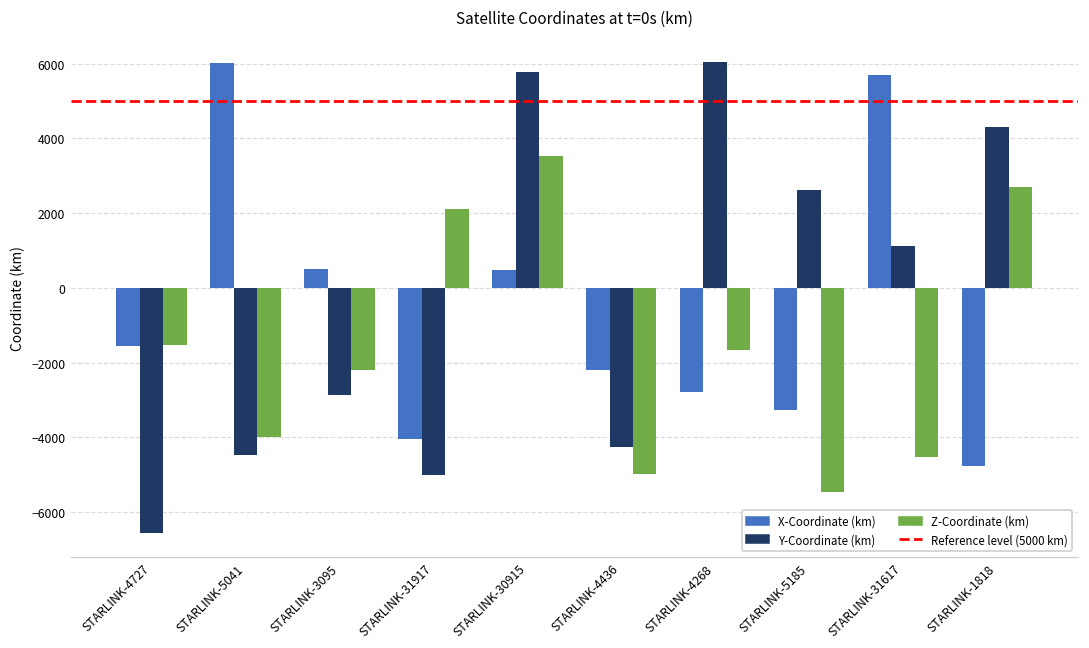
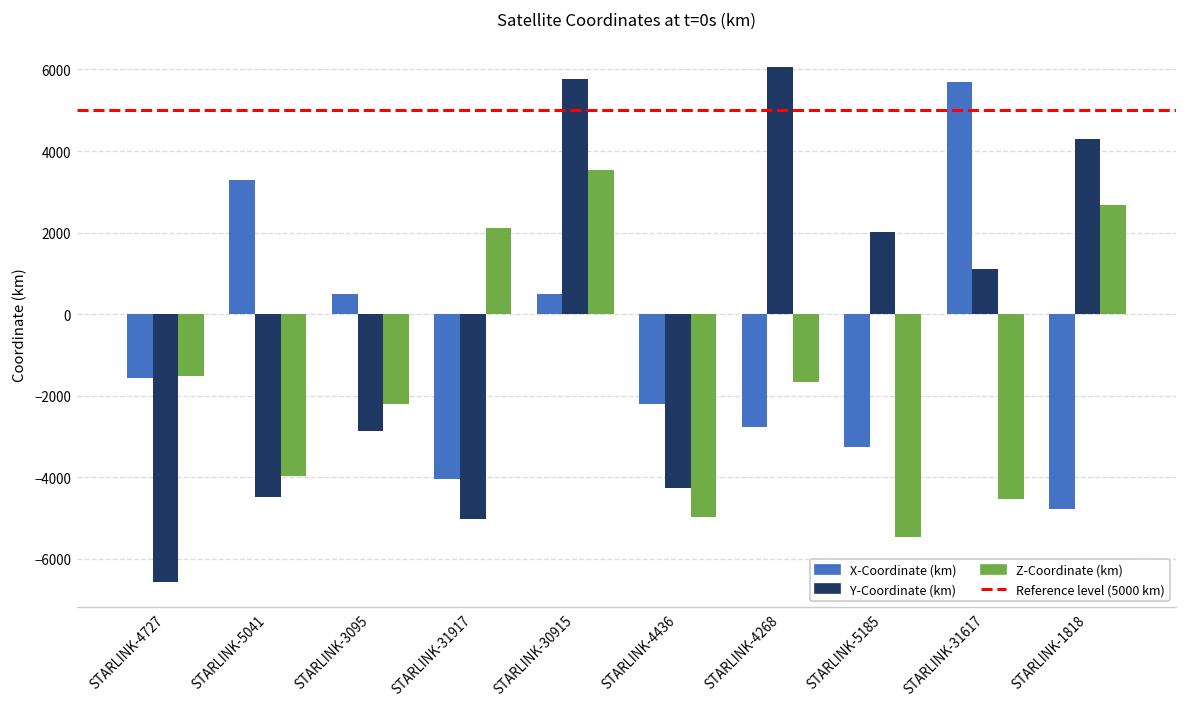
X-Coordinate (km), STARLINK-5041: 6000 -> 3300
Y-Coordinate (km), STARLINK-5185: 2600 -> 2000
